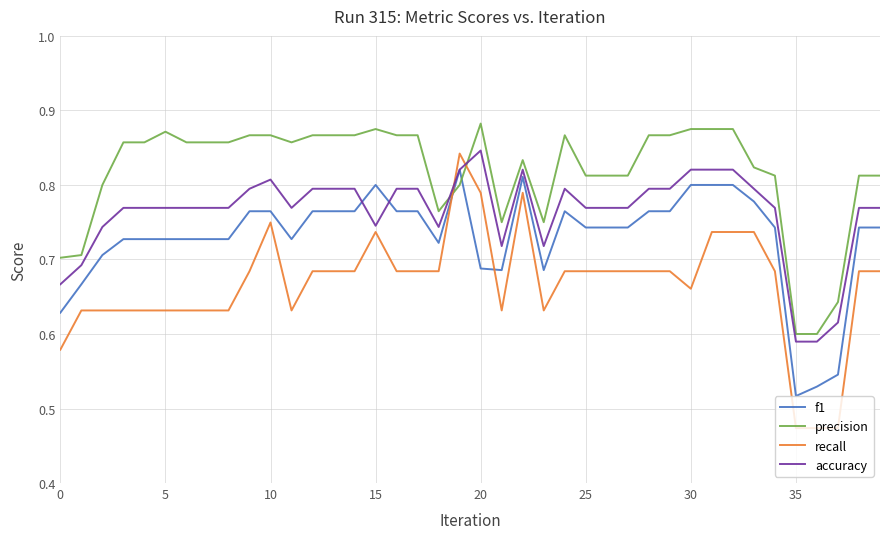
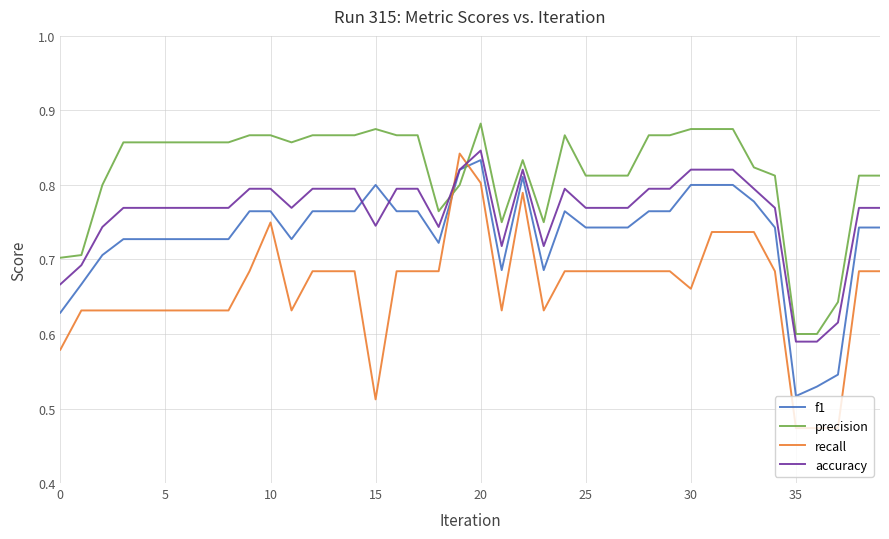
precision, 5: 0.87 -> 0.86
accuracy, 10: 0.81 -> 0.79
recall, 15: 0.74 -> 0.51
f1, 20: 0.69 -> 0.83
recall, 20: 0.79 -> 0.80
